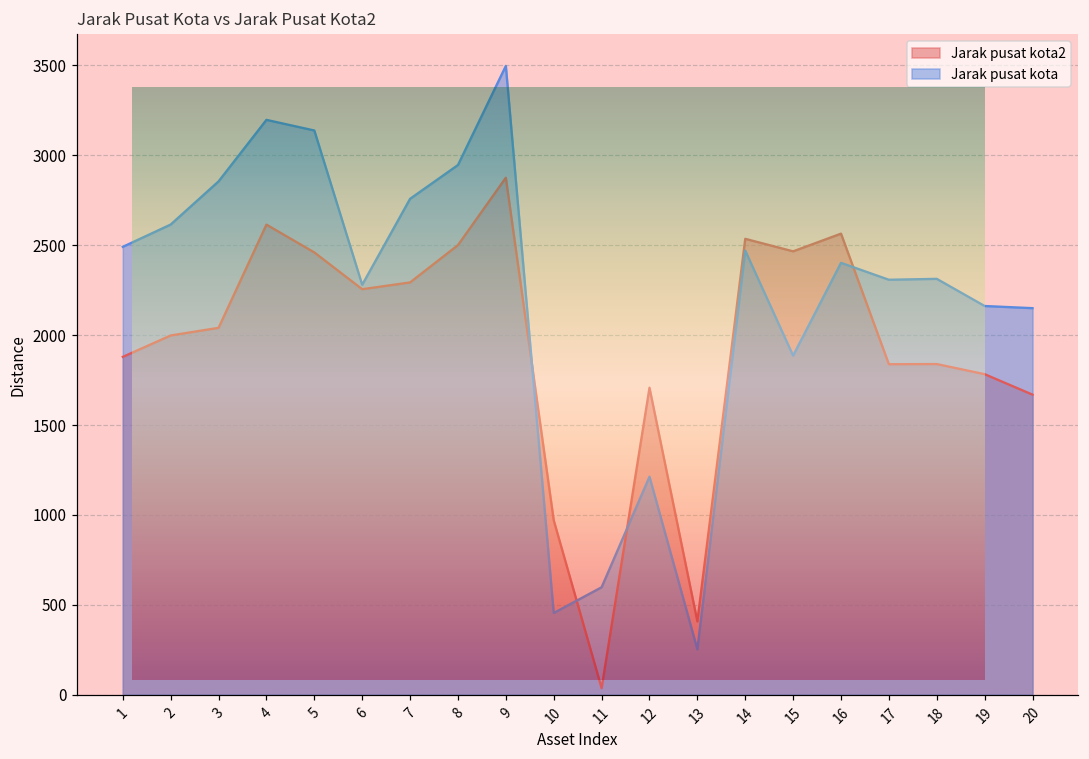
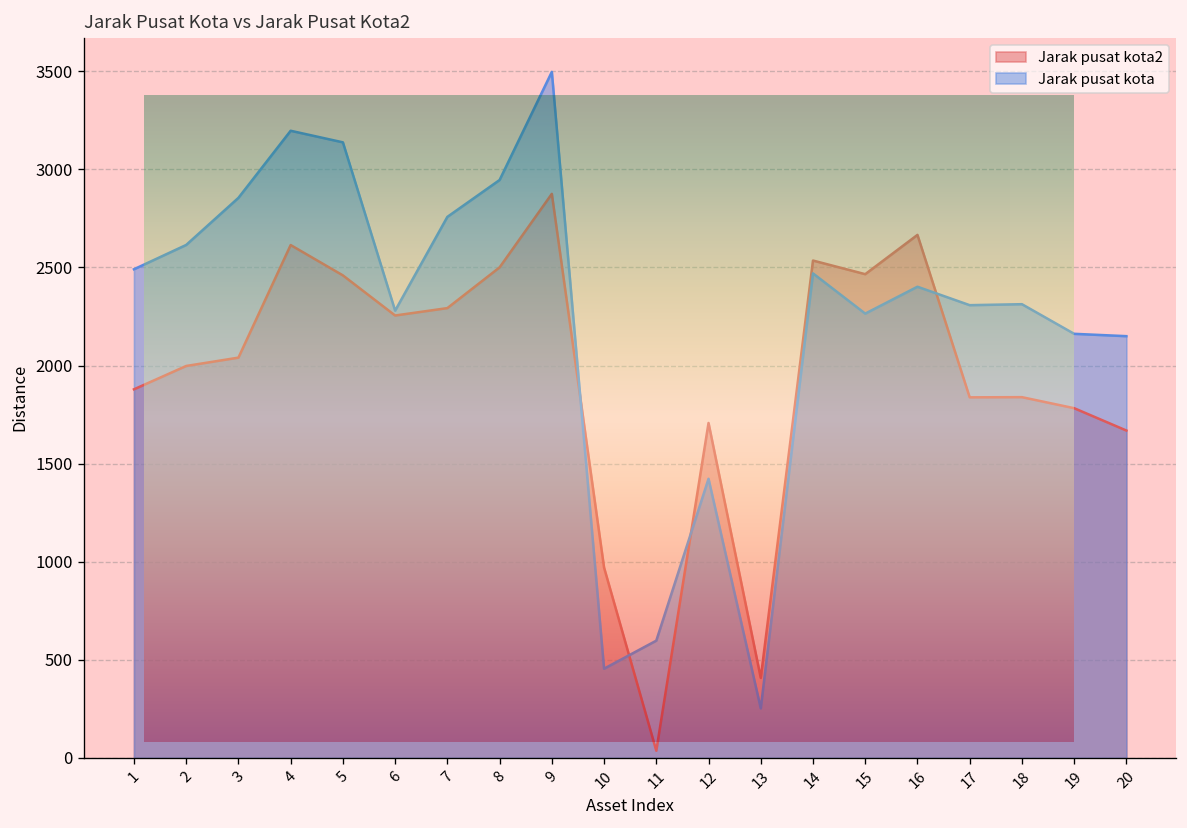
Jarak Pusat Kota vs Jarak Pusat Kota2, Jarak pusat kota, 12: 1210 -> 1420
Jarak Pusat Kota vs Jarak Pusat Kota2, Jarak pusat kota, 15: 1890 -> 2270
Jarak Pusat Kota vs Jarak Pusat Kota2, Jarak pusat kota2, 16: 2560 -> 2670
